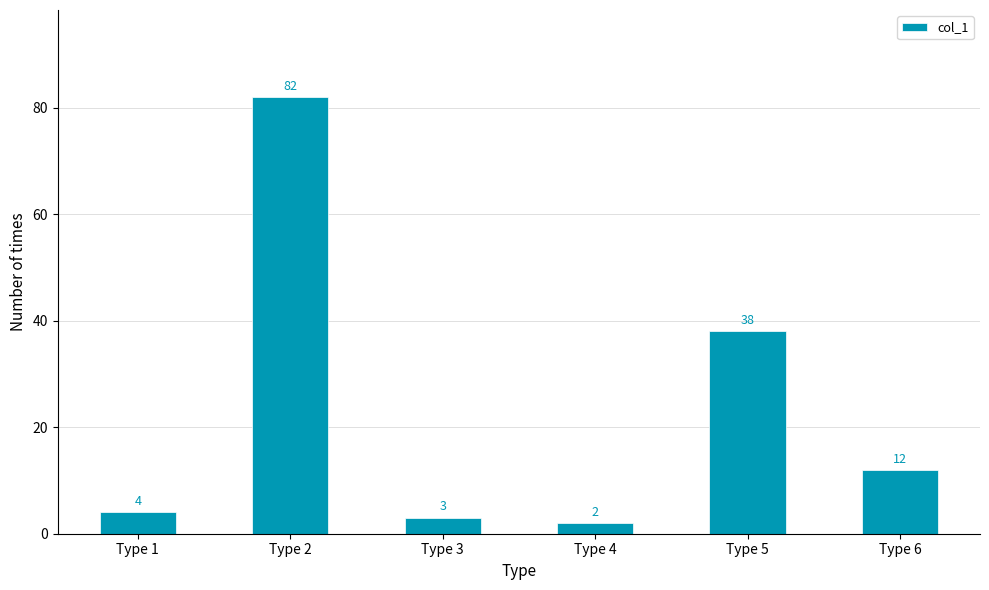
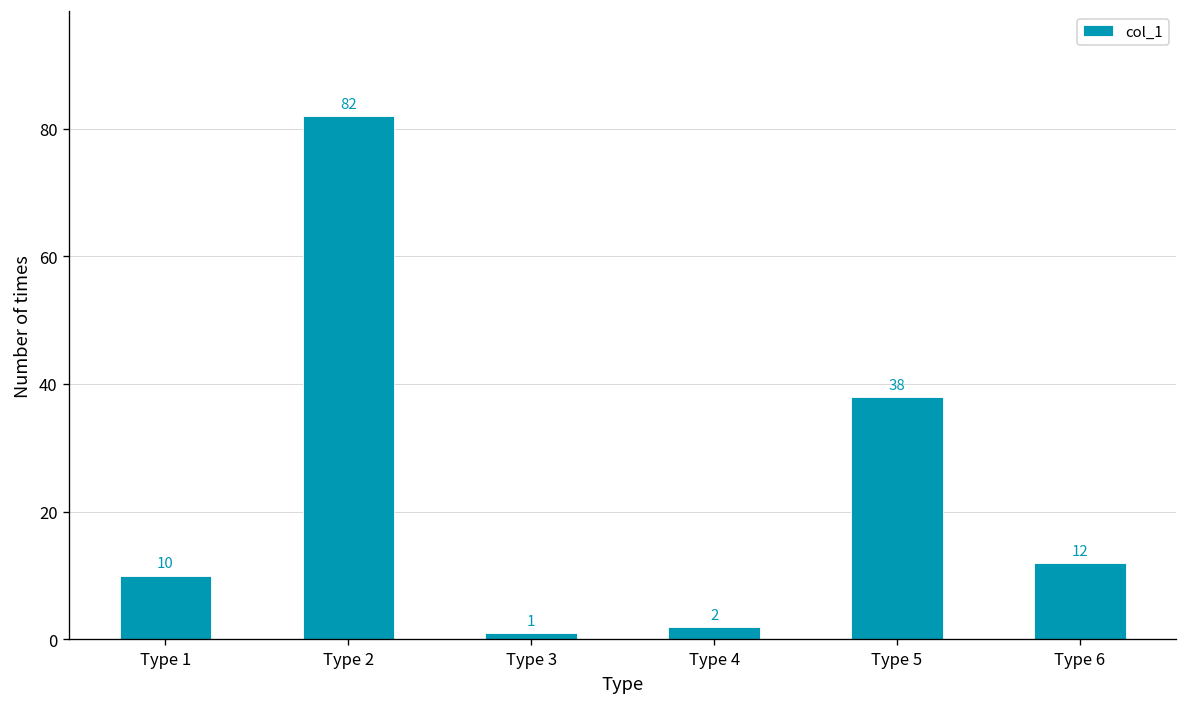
Type 1: 4 -> 10
Type 3: 3 -> 1
